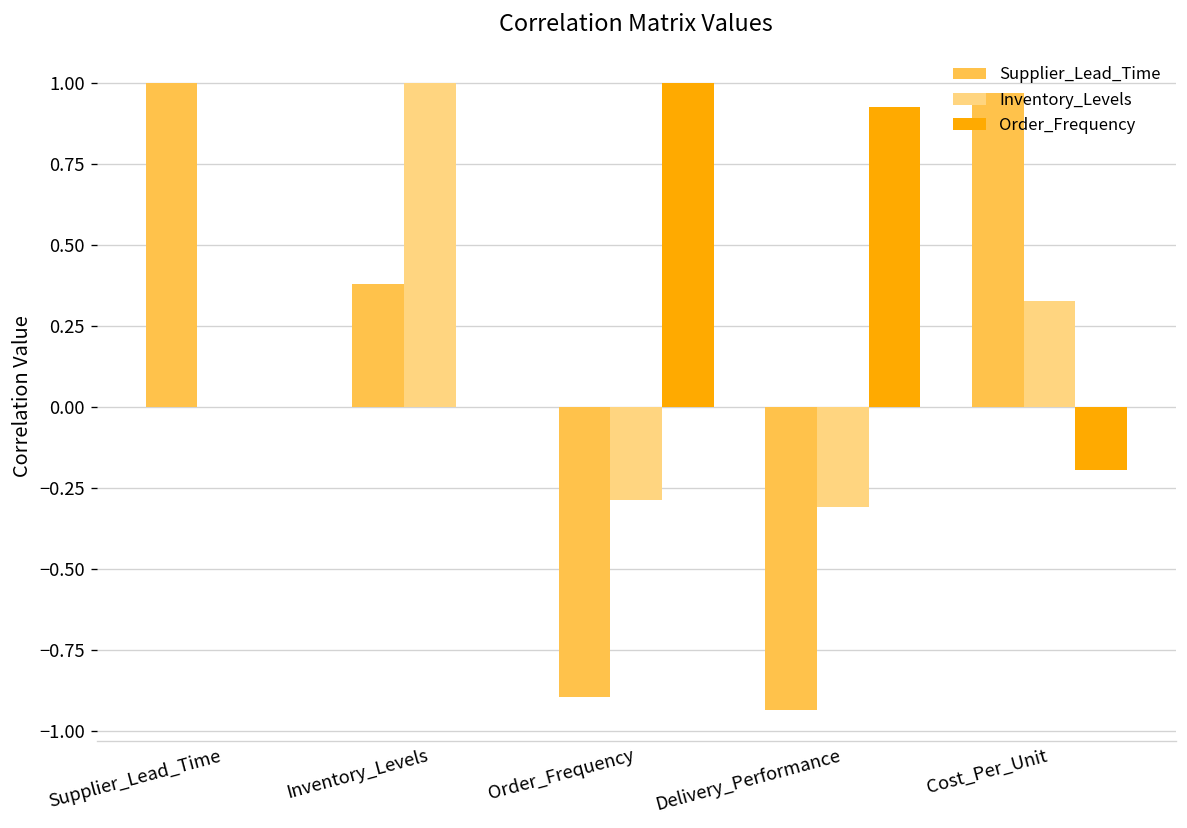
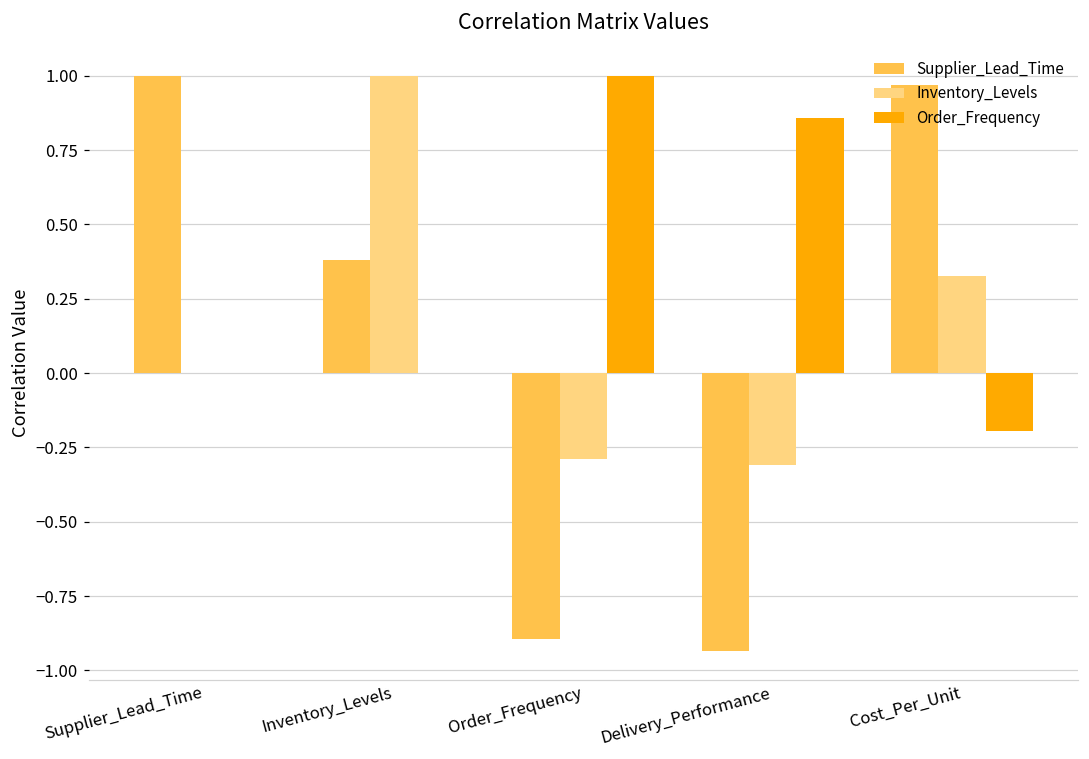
Order_Frequency, Delivery_Performance: 0.93 -> 0.86
